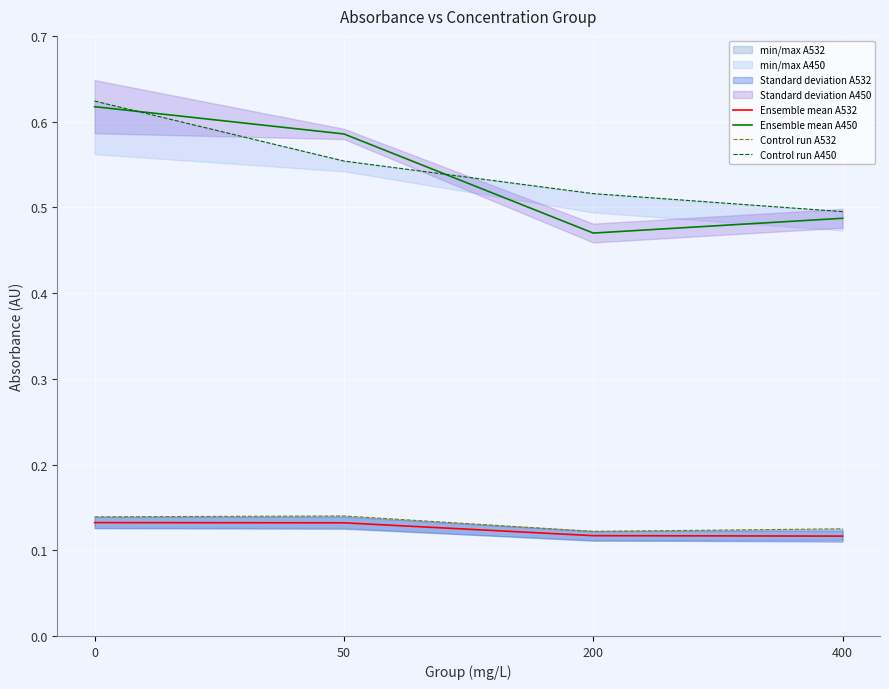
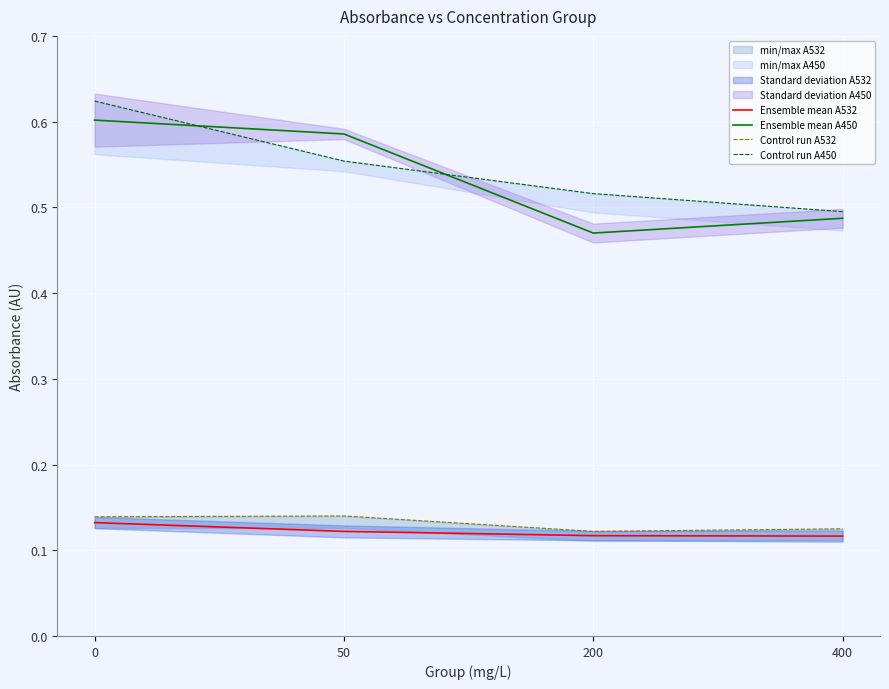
Ensemble mean A450, 0: 0.62 -> 0.60
Ensemble mean A532, 50: 0.13 -> 0.12
